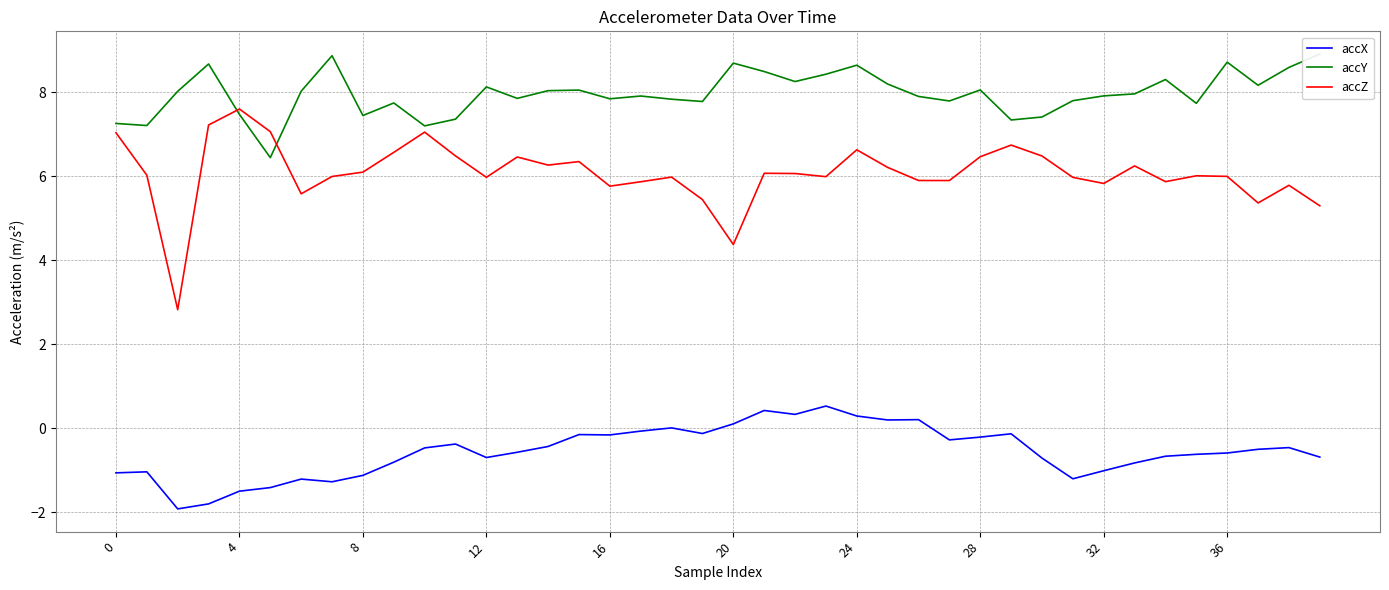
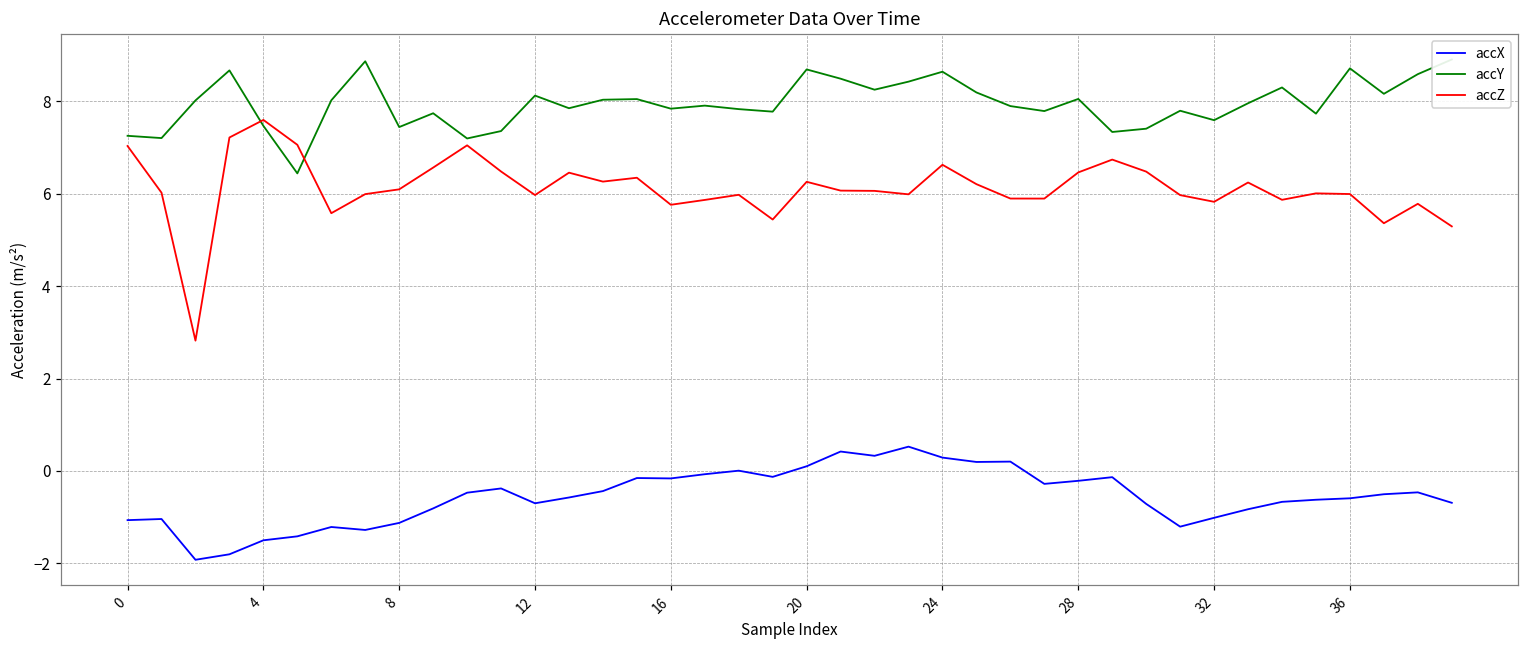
accZ, 20: 4.4 -> 6.3
accY, 32: 7.9 -> 7.6
